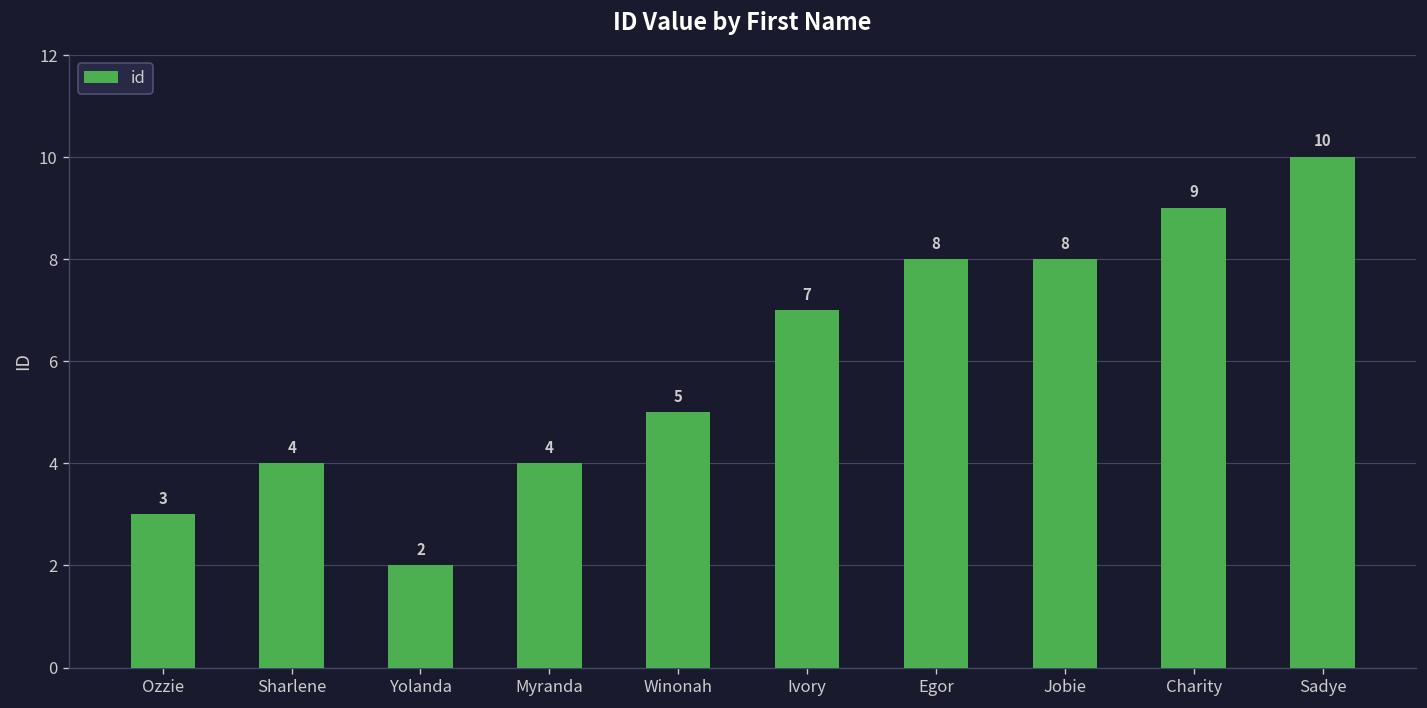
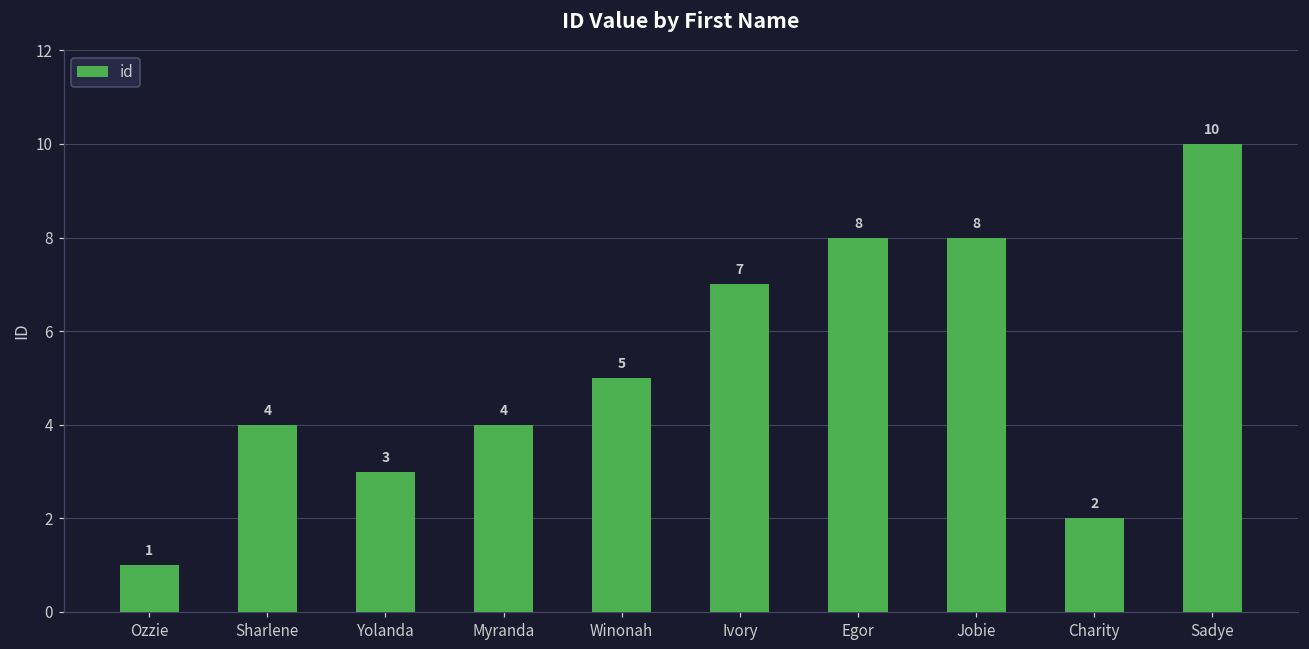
Ozzie: 3 -> 1
Yolanda: 2 -> 3
Charity: 9 -> 2
